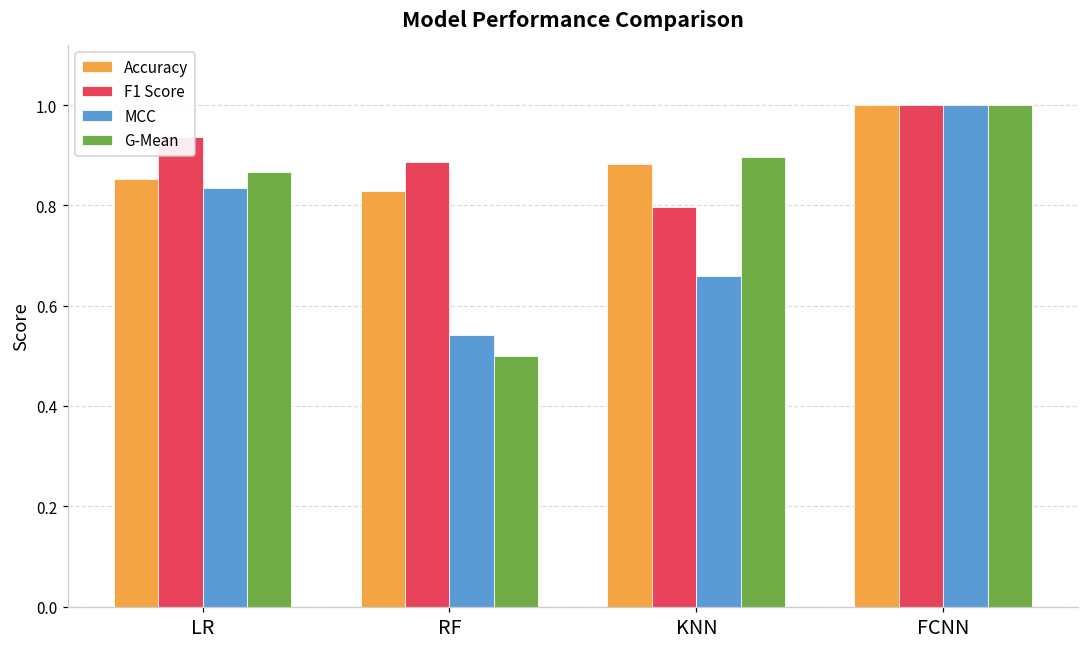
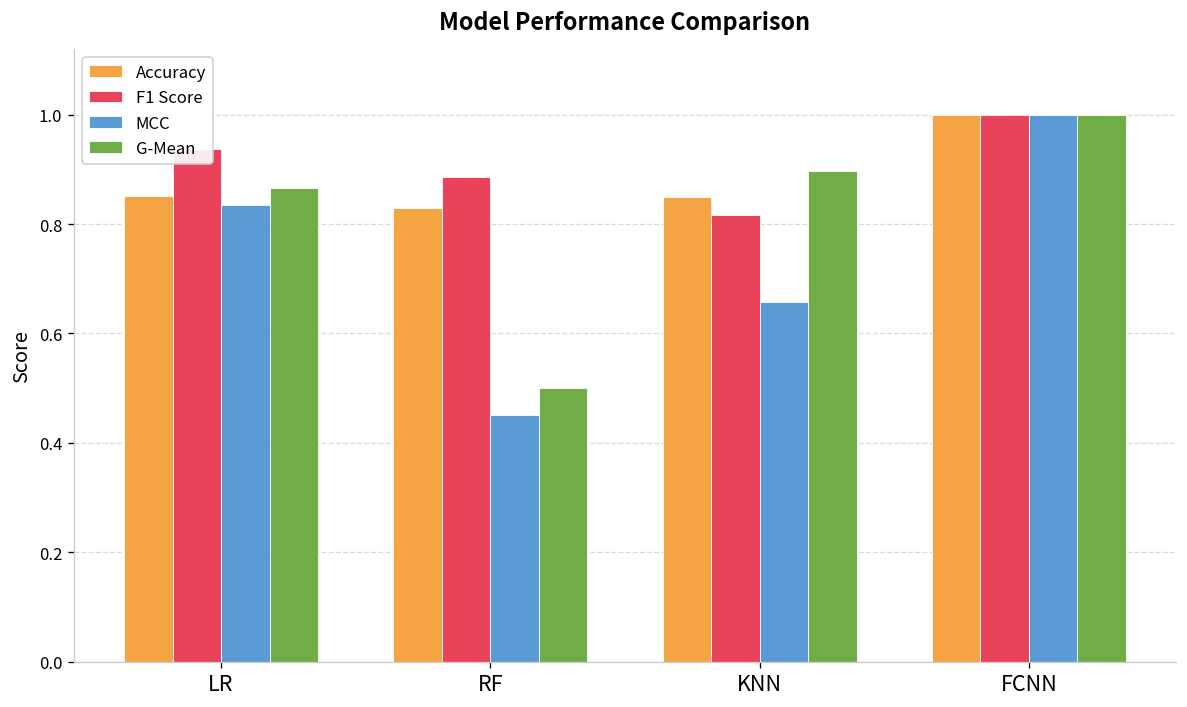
MCC, RF: 0.54 -> 0.45
Accuracy, KNN: 0.88 -> 0.85
F1 Score, KNN: 0.80 -> 0.82
